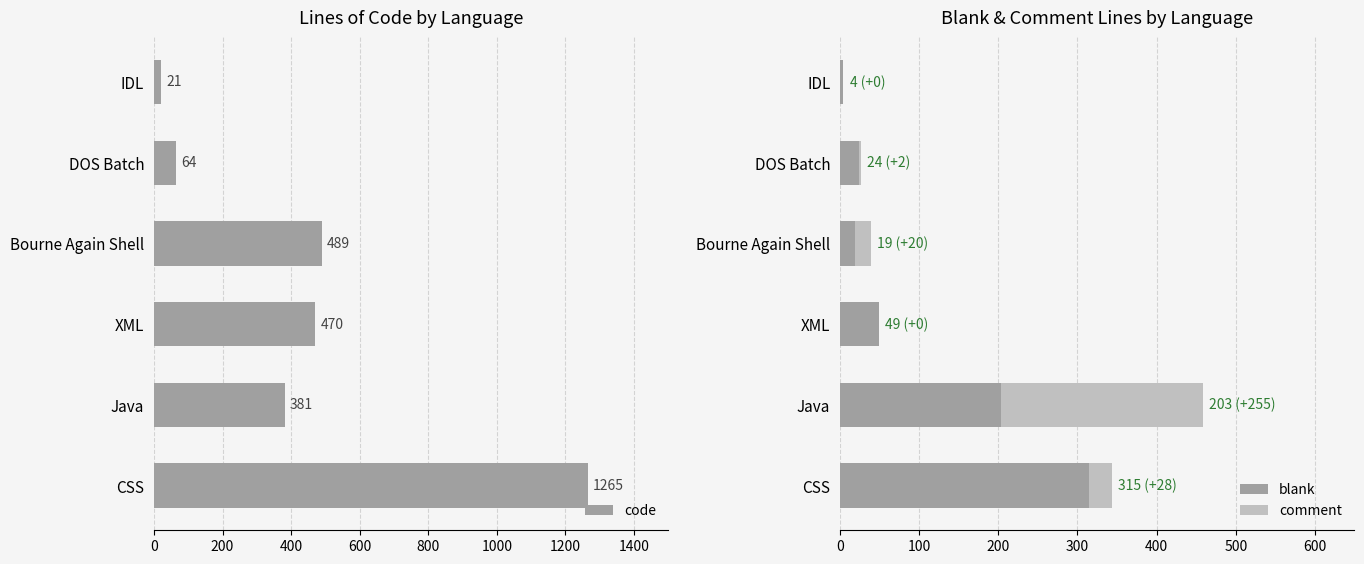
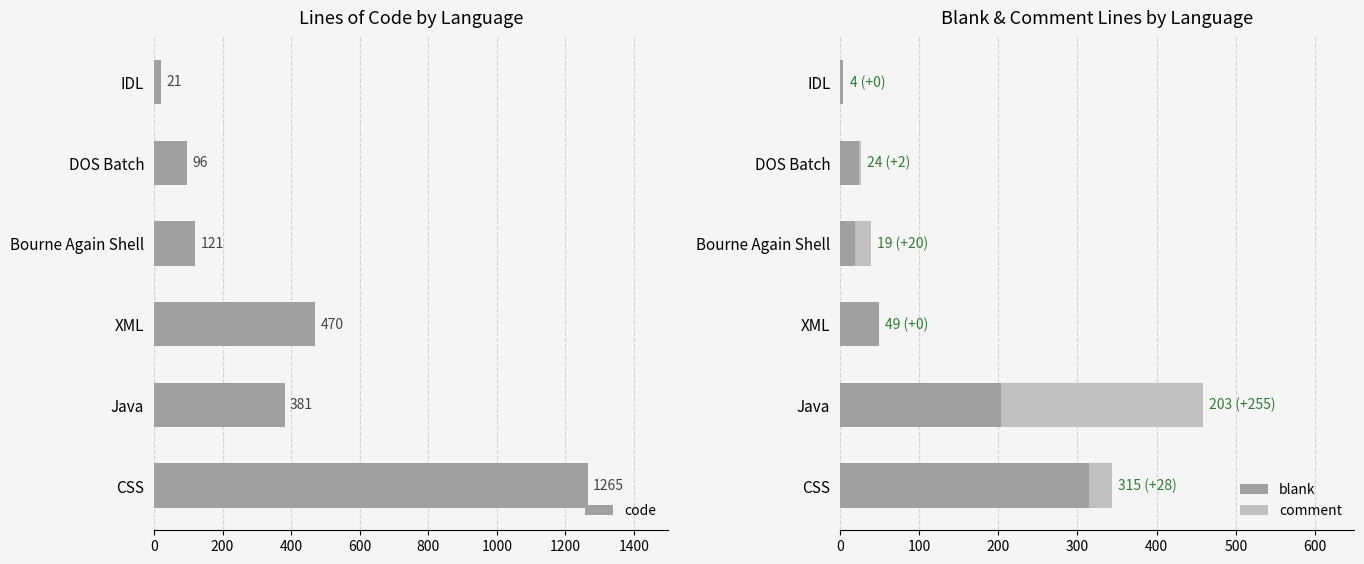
Lines of Code by Language, DOS Batch: 64 -> 96
Lines of Code by Language, Bourne Again Shell: 489 -> 121
